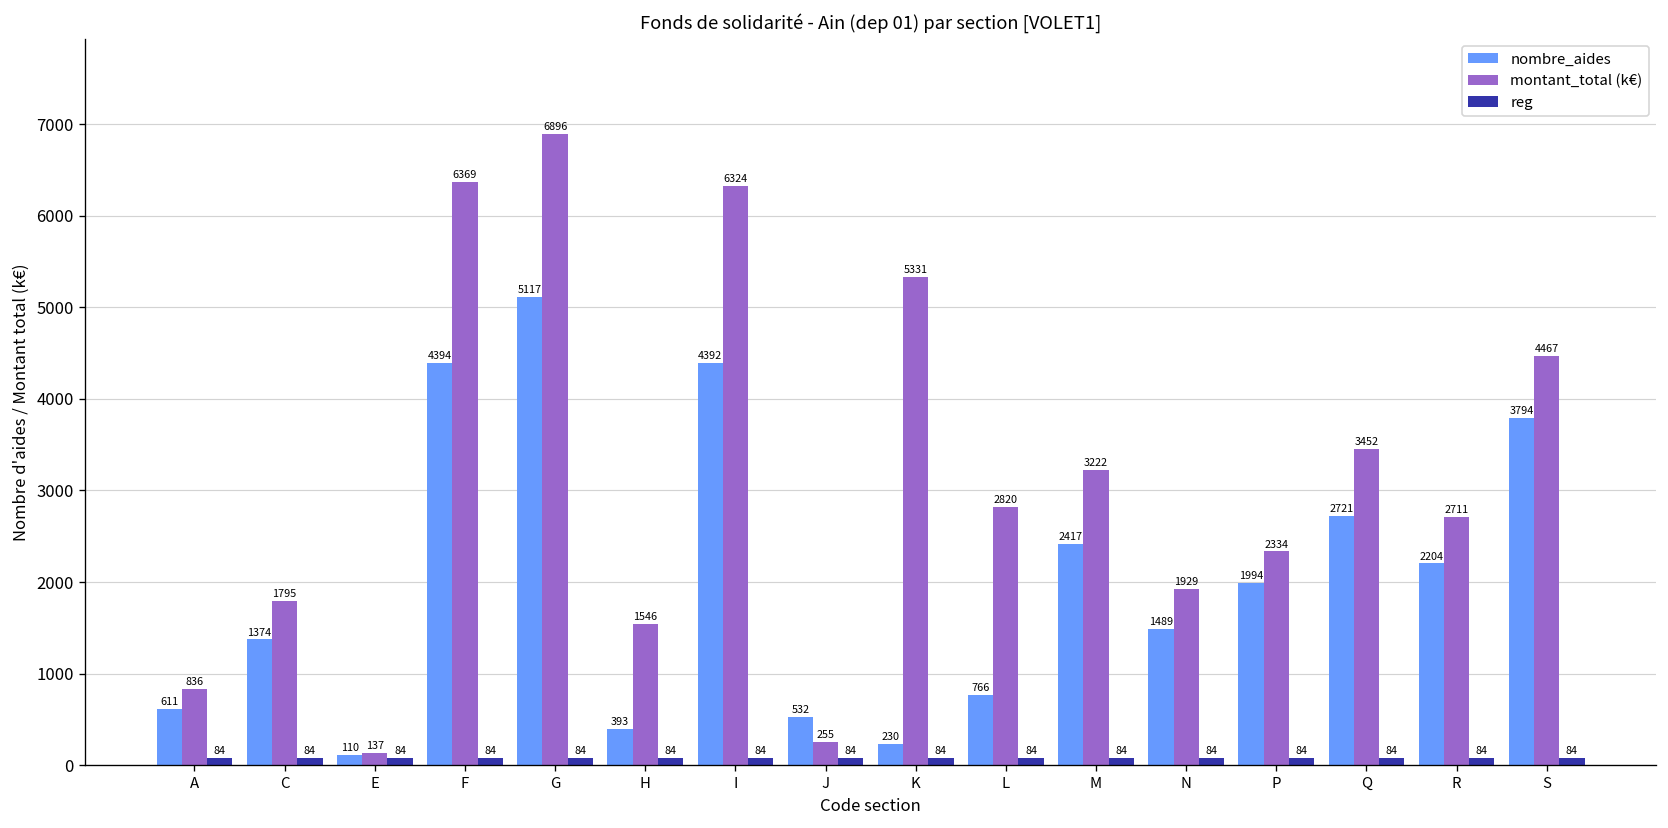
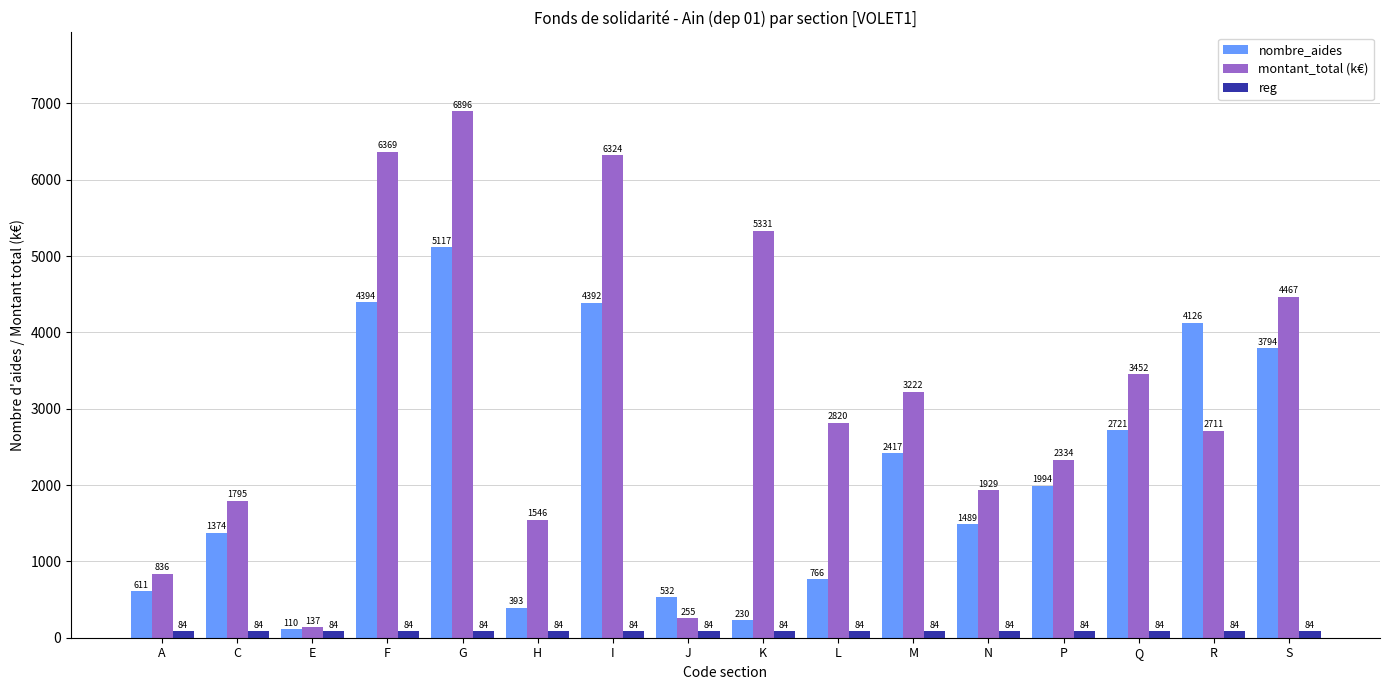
nombre_aides, R: 2204 -> 4126
